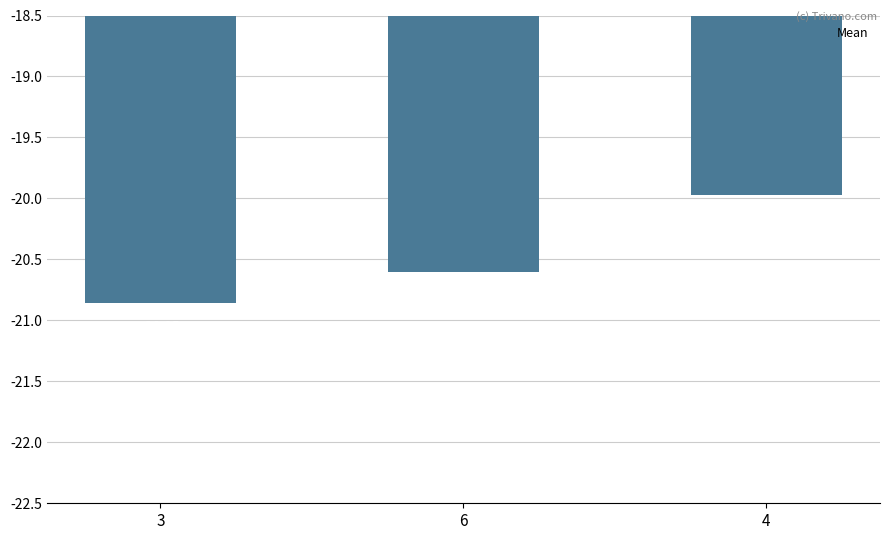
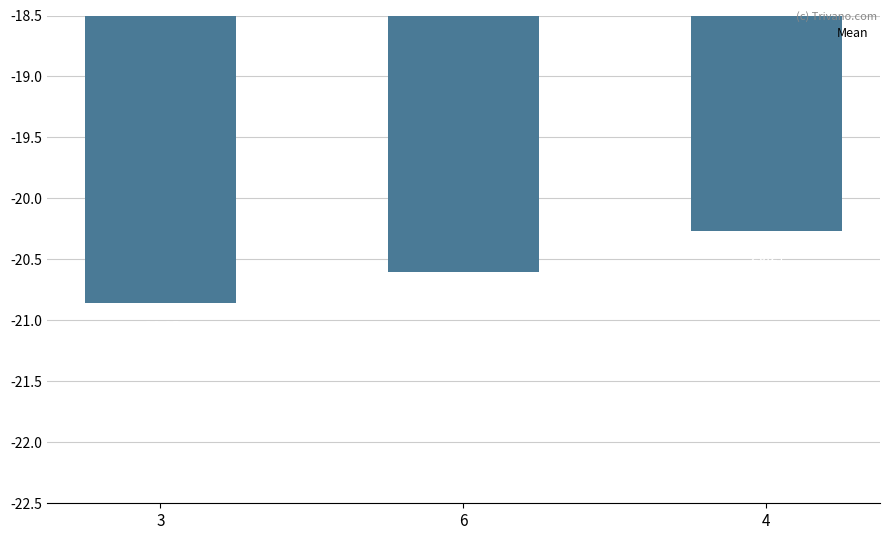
4: -19.97 -> -20.27
